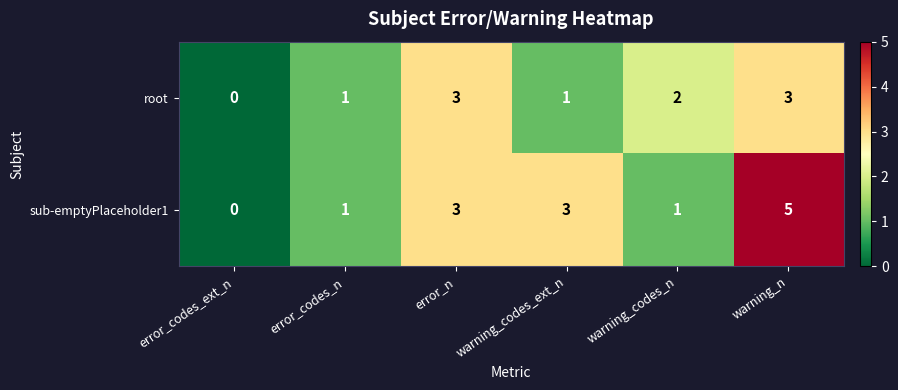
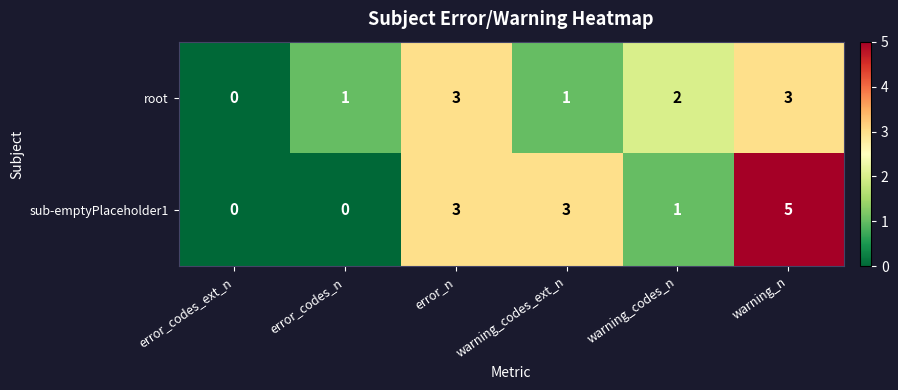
sub-emptyPlaceholder1, error_codes_n: 1 -> 0
